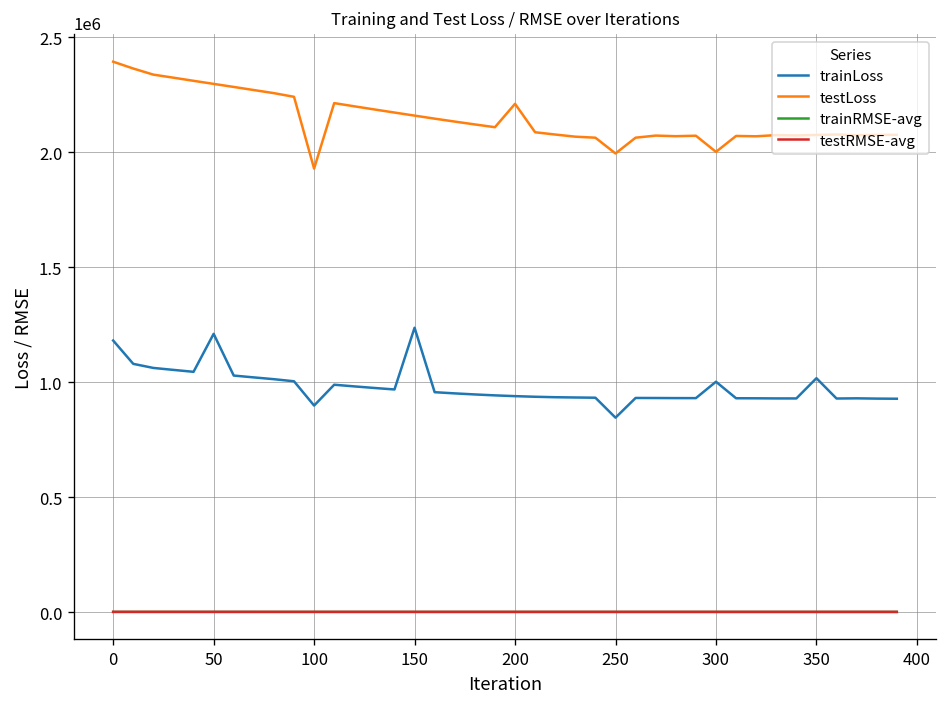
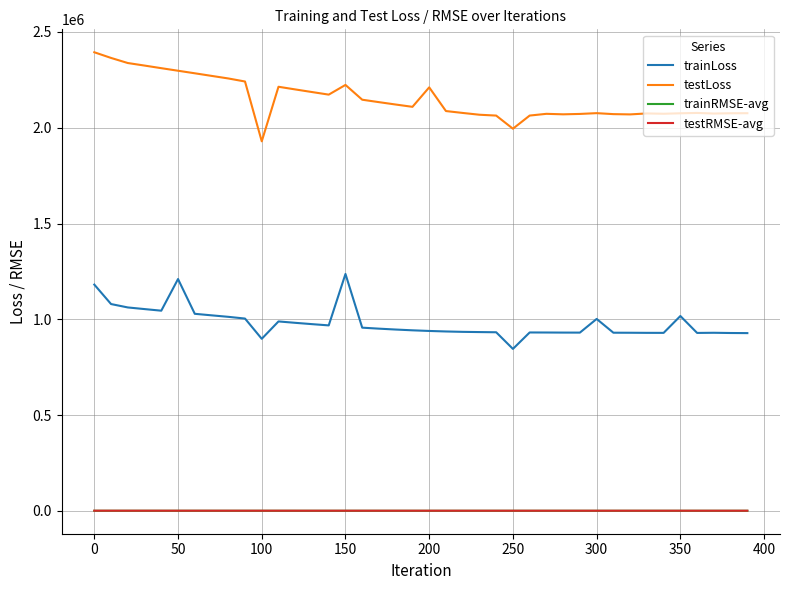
testLoss, 150: 2160000 -> 2220000
testLoss, 300: 2000000 -> 2080000
